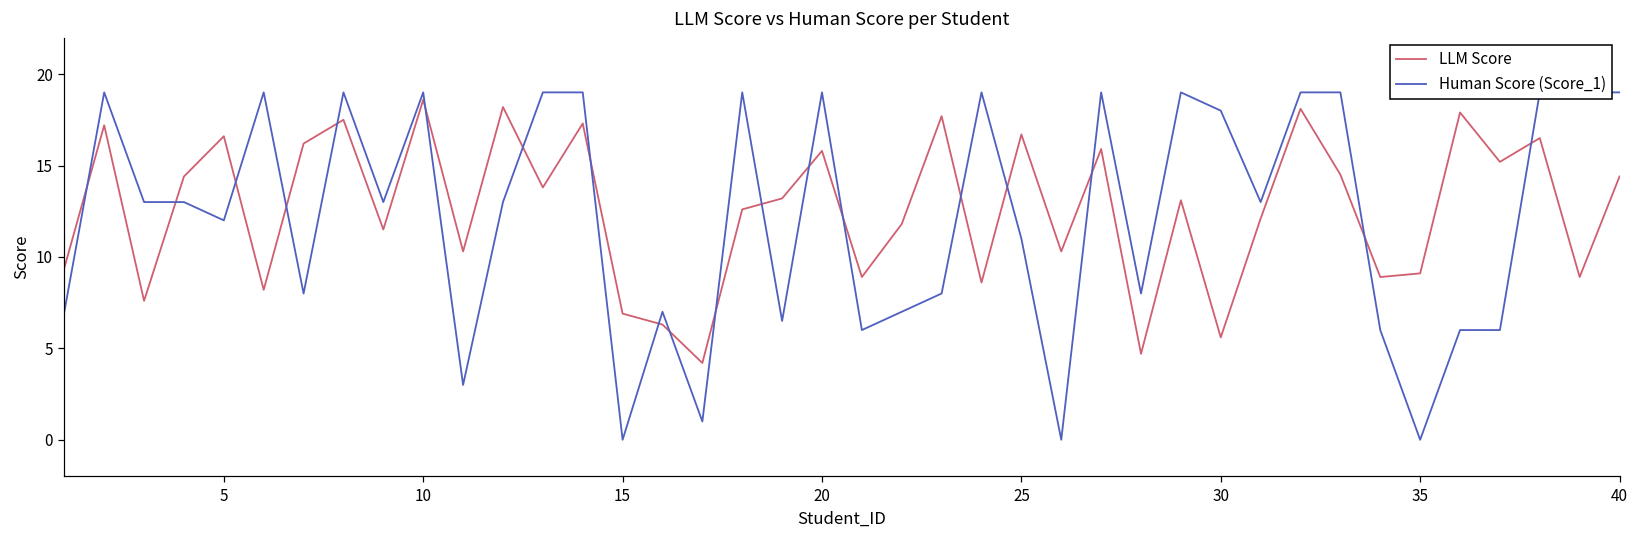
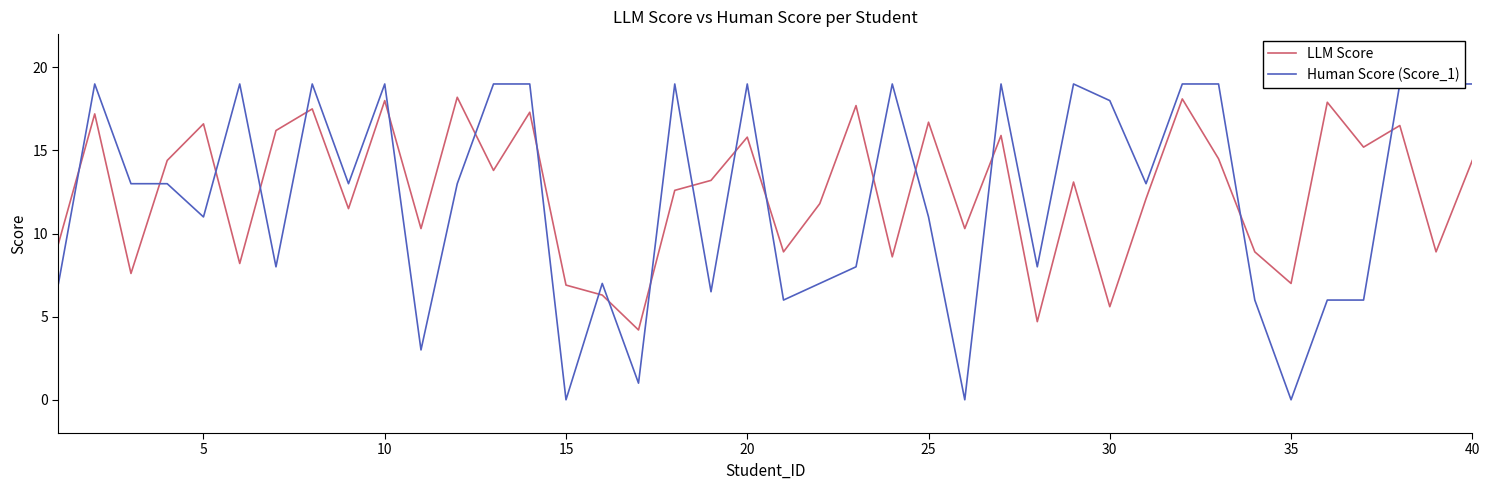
Human Score (Score_1), 5: 12 -> 11
LLM Score, 10: 18.6 -> 18.0
LLM Score, 35: 9.1 -> 7.0
